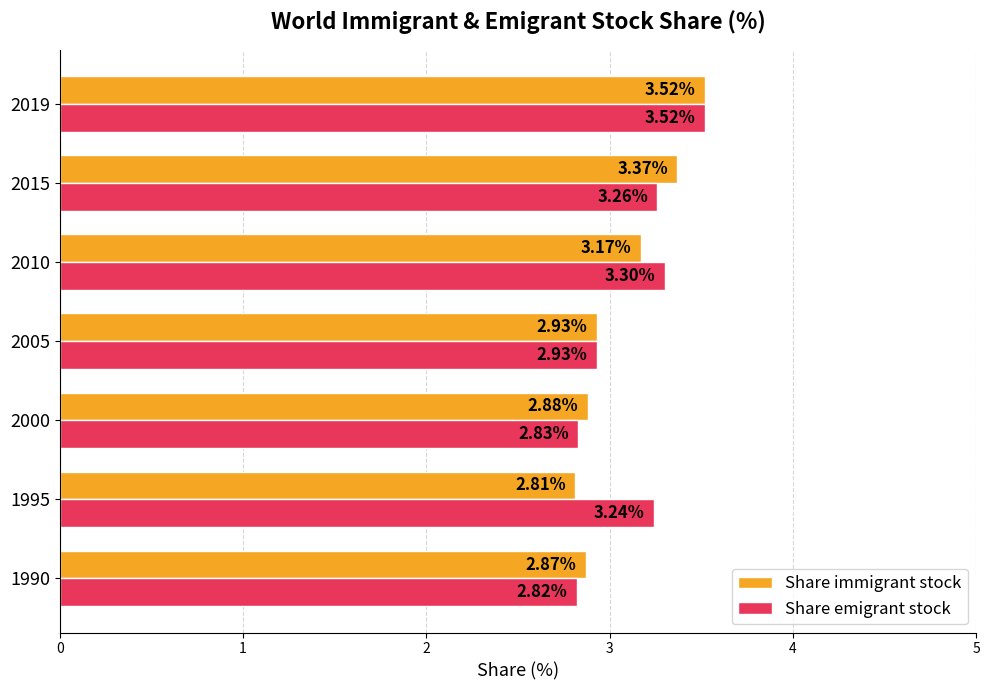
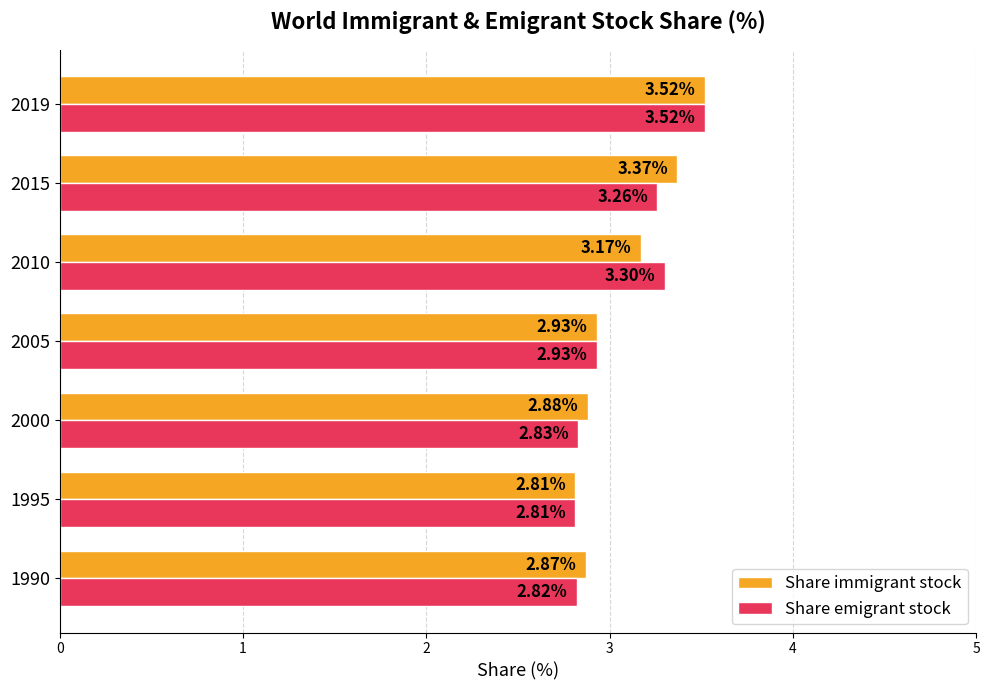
Share emigrant stock, 1995: 3.24% -> 2.81%
